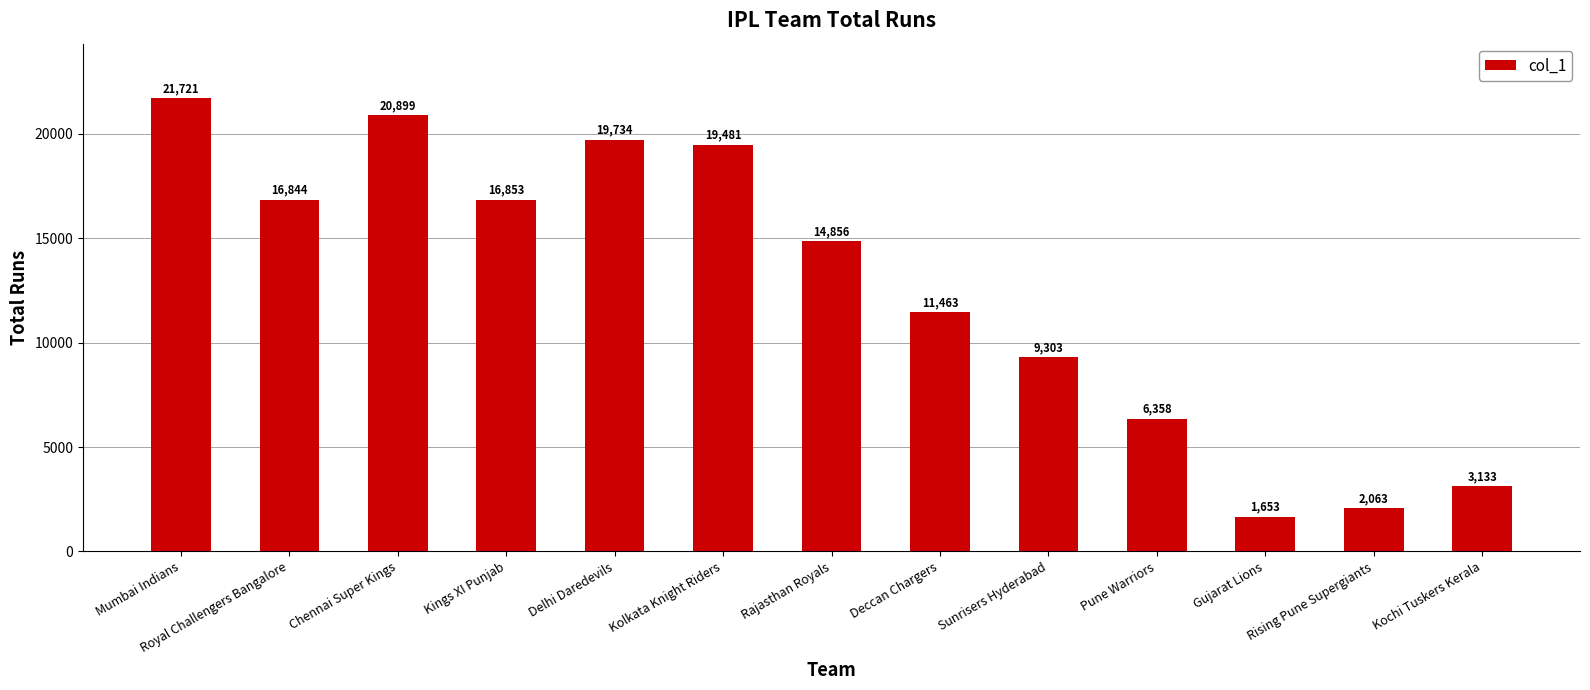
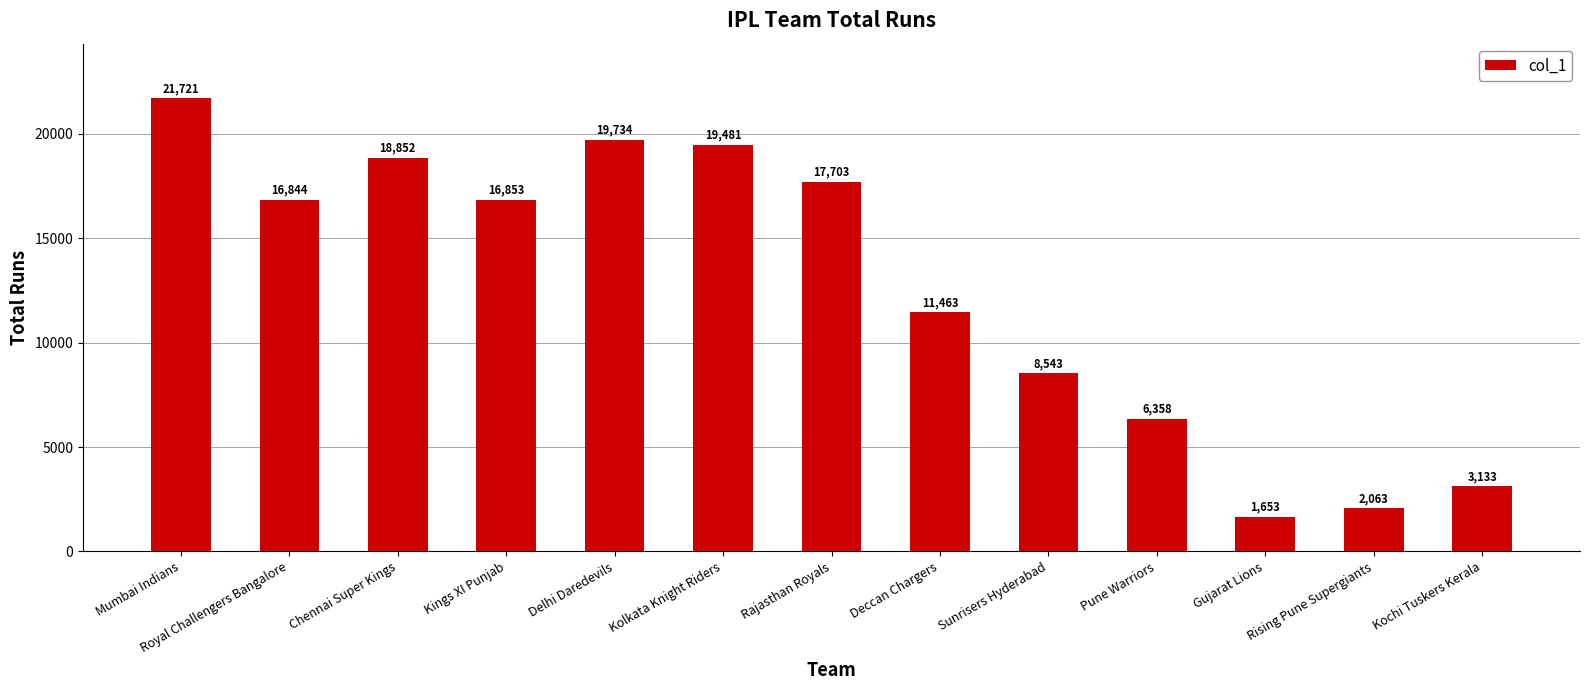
Chennai Super Kings: 20,899 -> 18,852
Rajasthan Royals: 14,856 -> 17,703
Sunrisers Hyderabad: 9,303 -> 8,543
